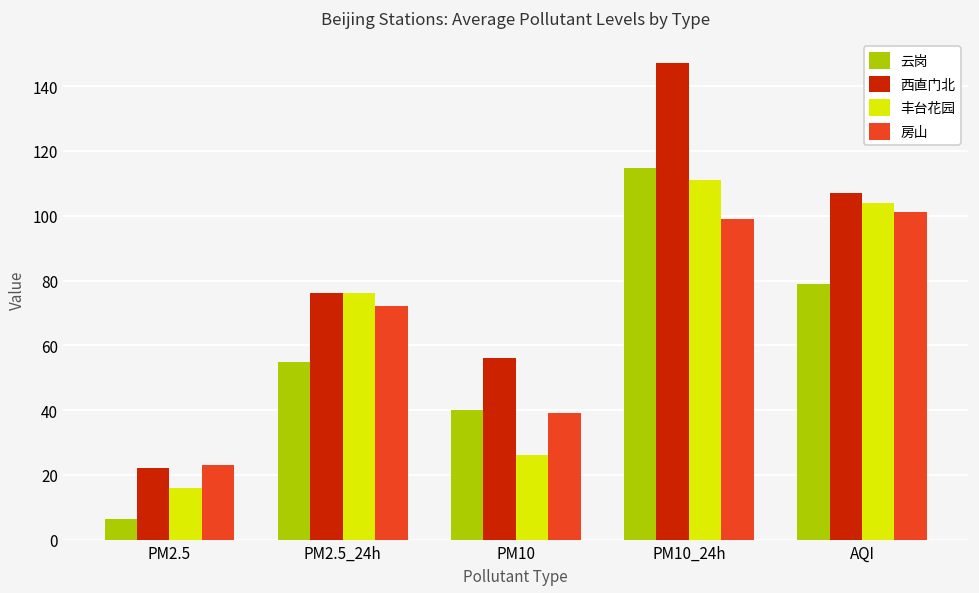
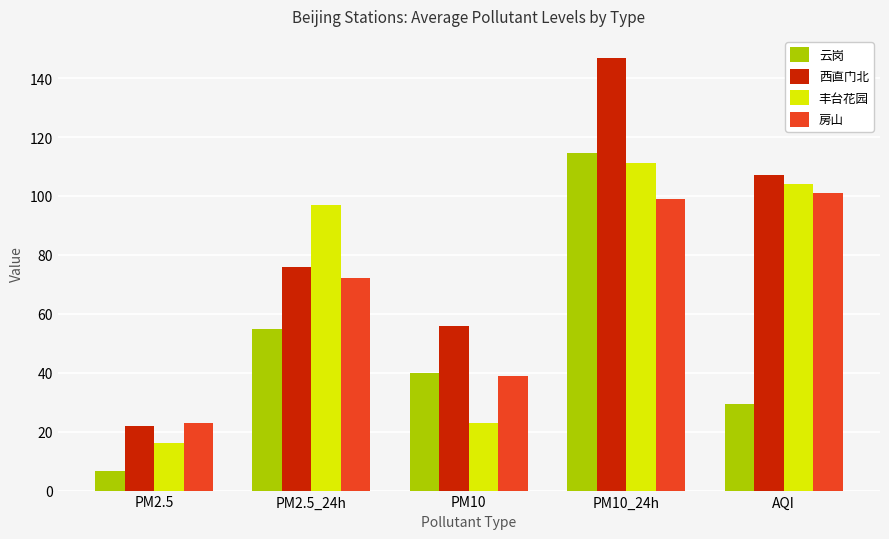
丰台花园, PM2.5_24h: 76 -> 97
丰台花园, PM10: 26 -> 23
云岗, AQI: 79 -> 29
